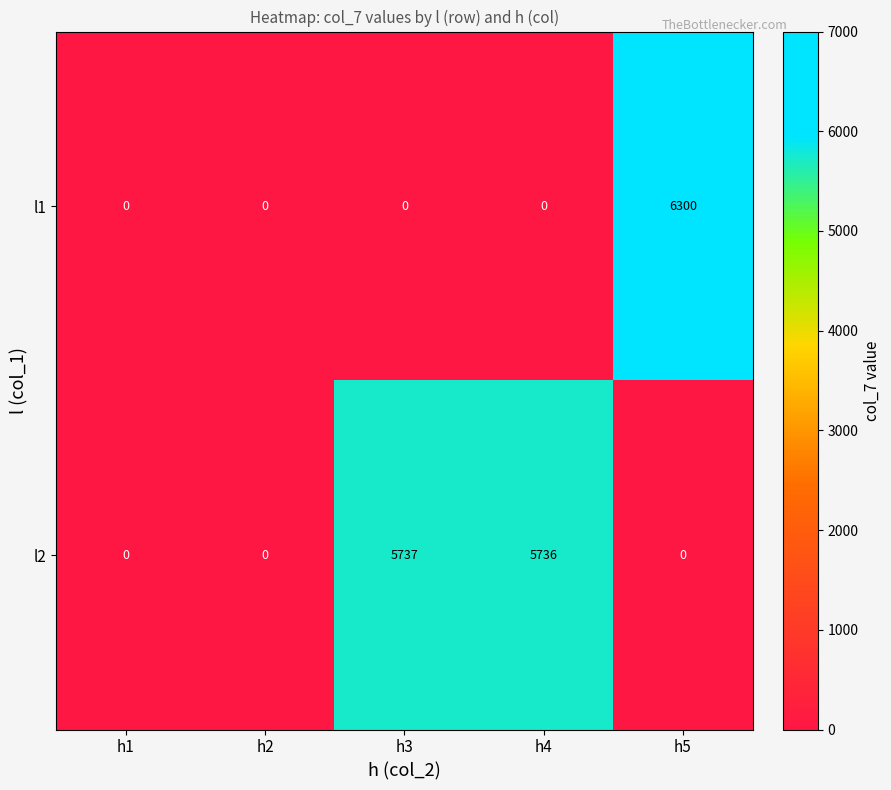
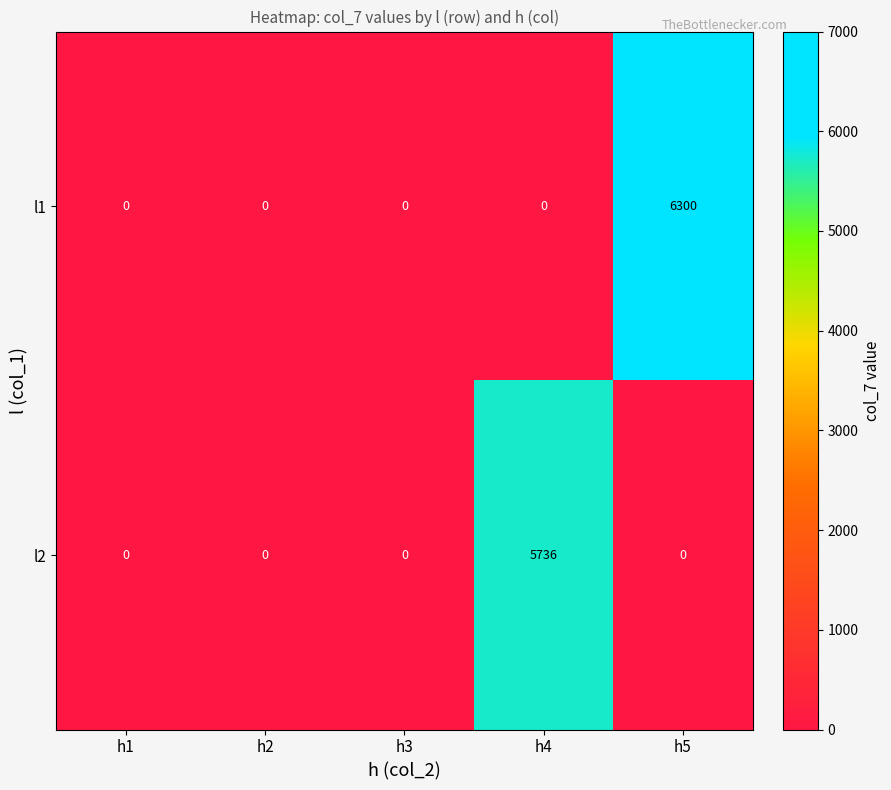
l2, h3: 5737 -> 0
